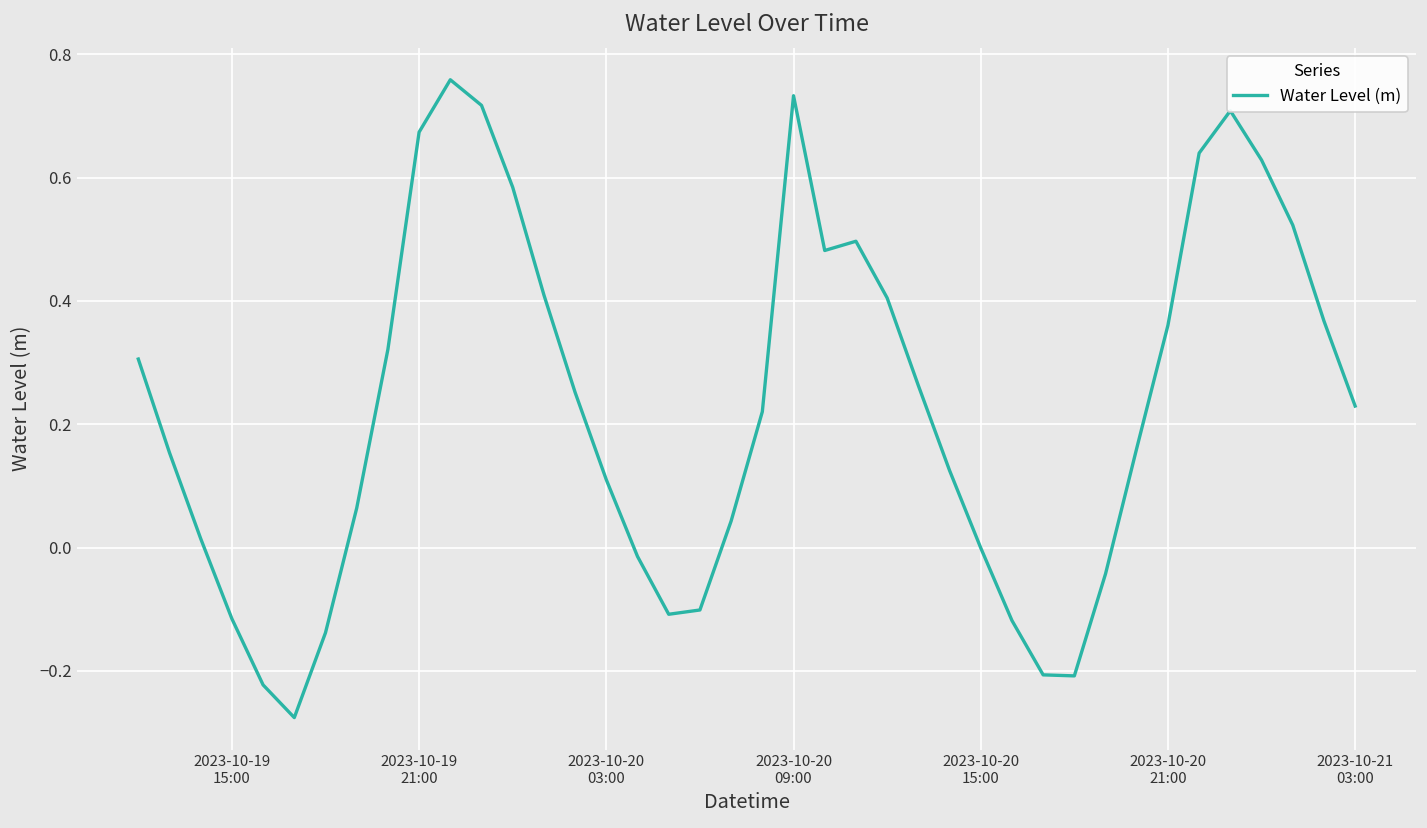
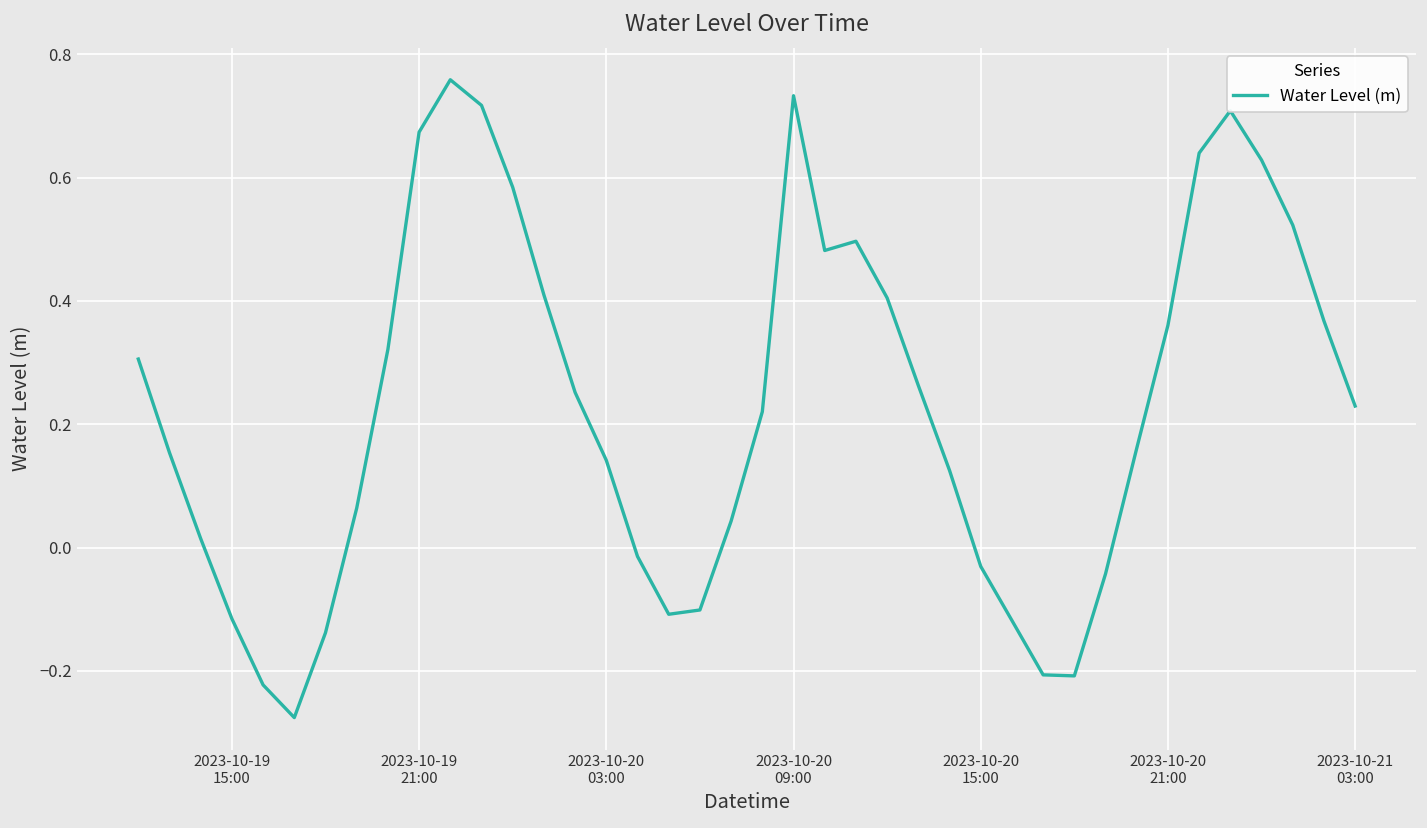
2023-10-20 03:00: 0.11 -> 0.14
2023-10-20 15:00: 0.00 -> -0.03
